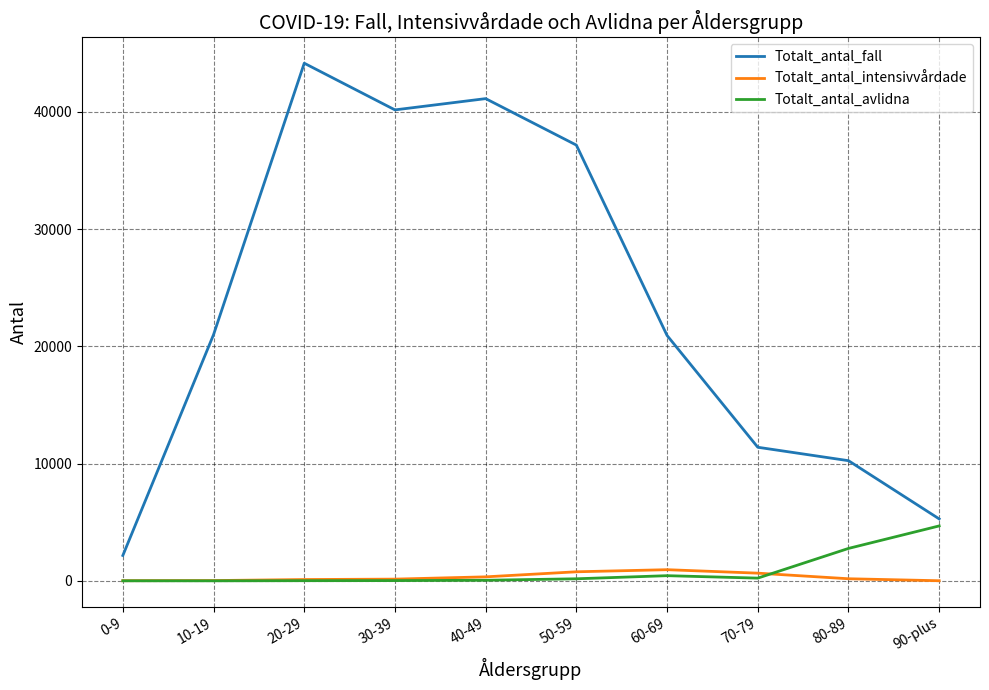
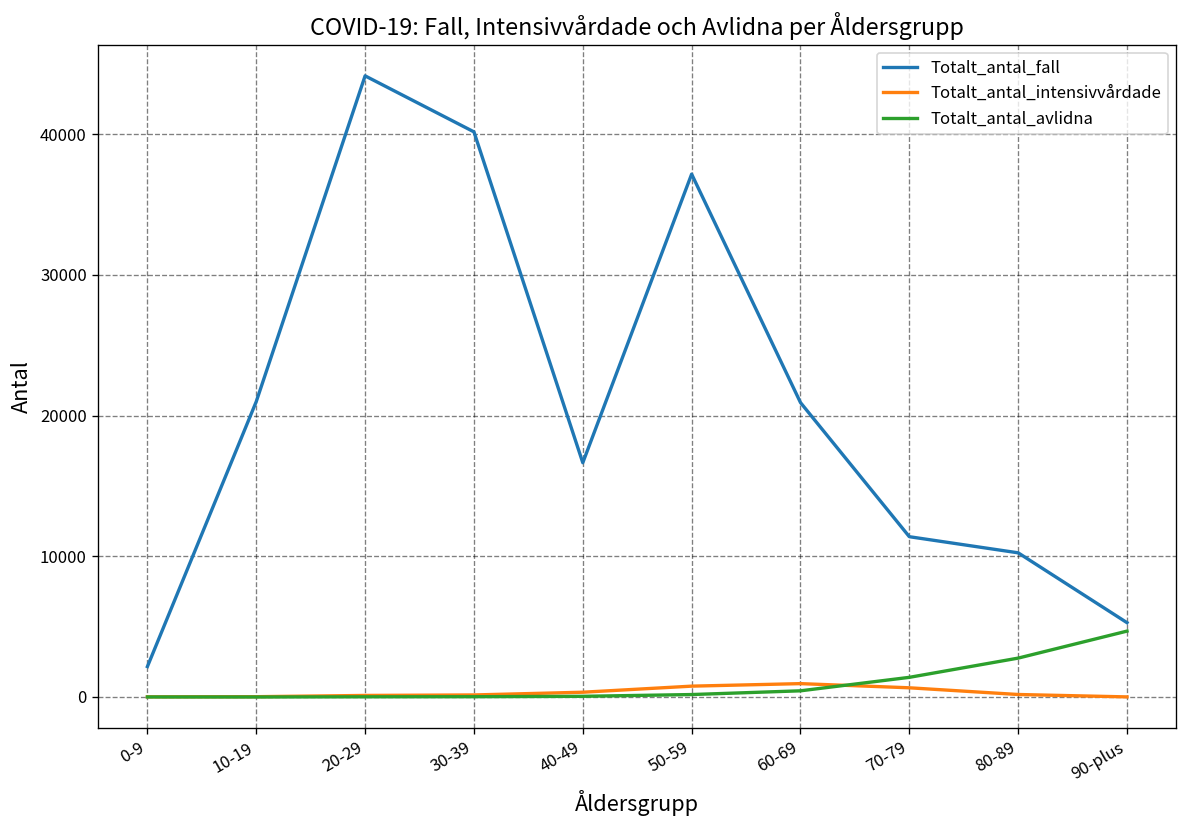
Totalt_antal_fall, 40-49: 41100 -> 16700
Totalt_antal_avlidna, 70-79: 200 -> 1400
